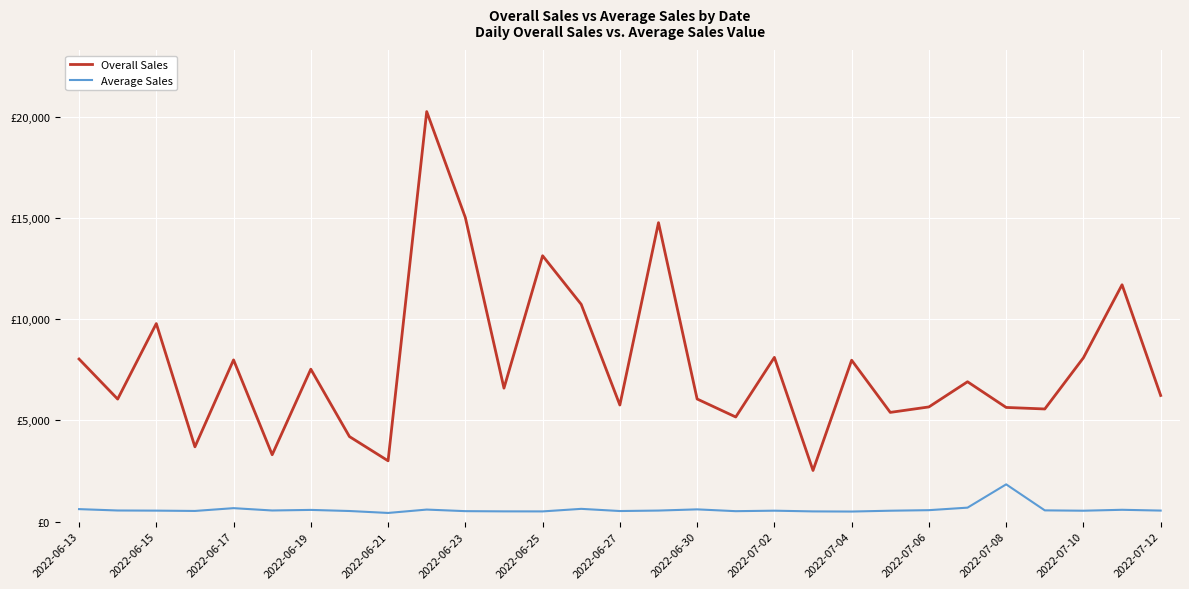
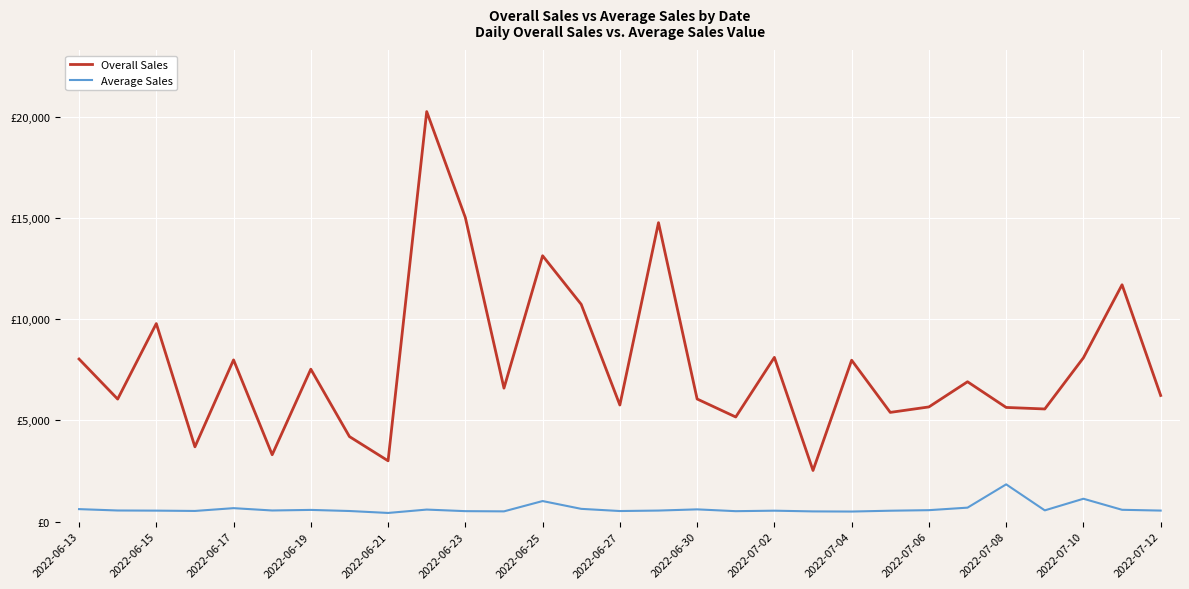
Average Sales, 2022-06-25: £500 -> £1,000
Average Sales, 2022-07-10: £500 -> £1,100
